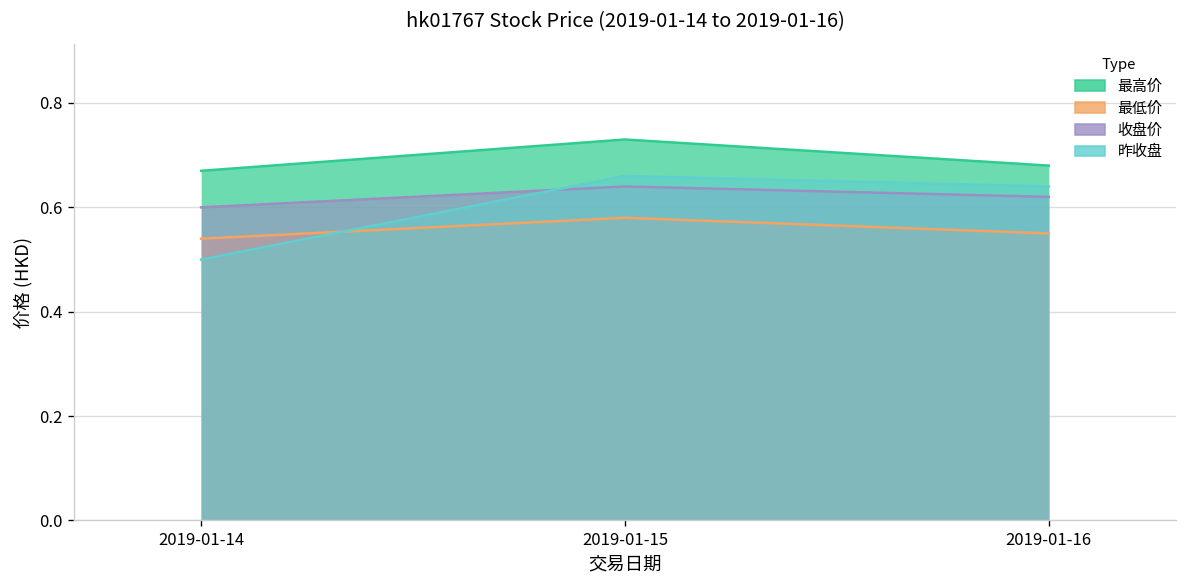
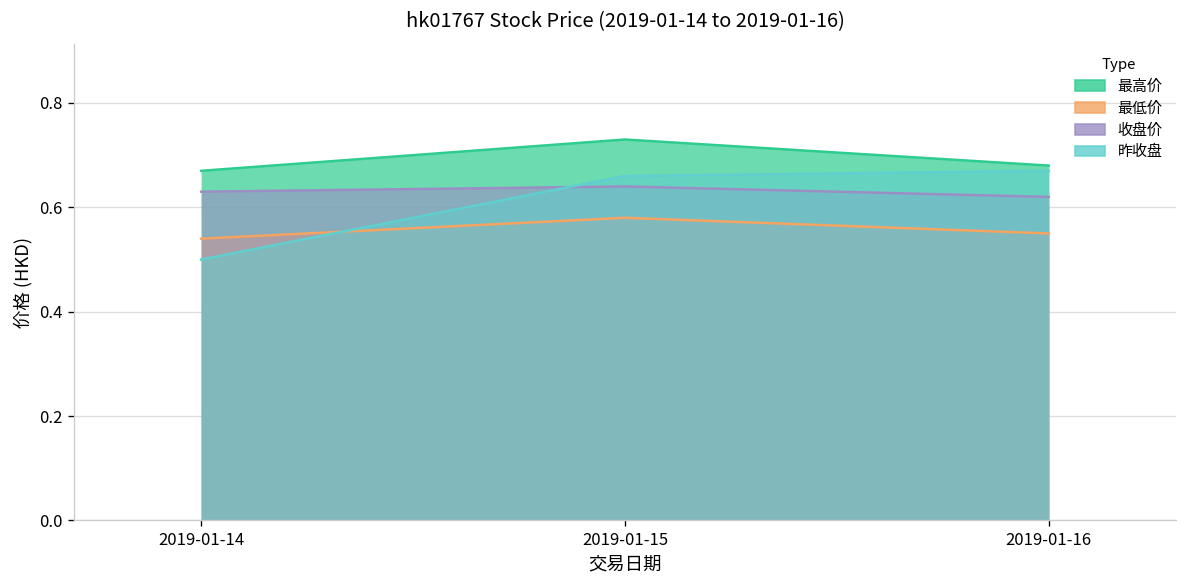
收盘价, 2019-01-14: 0.60 -> 0.63
昨收盘, 2019-01-16: 0.64 -> 0.67
